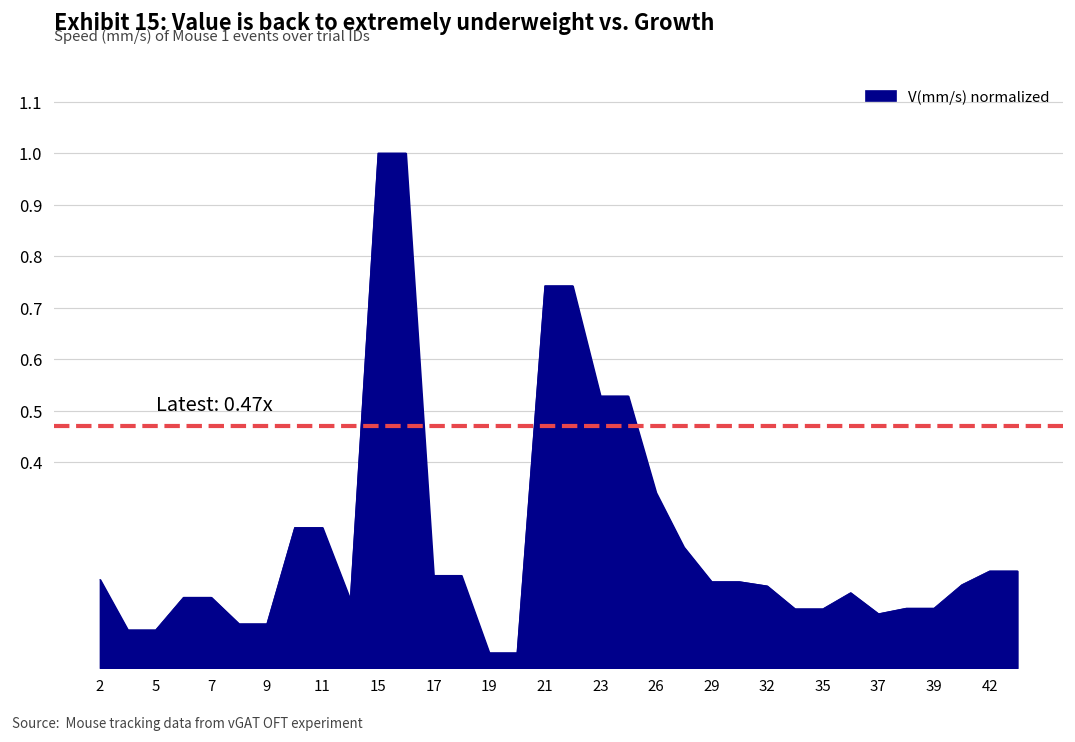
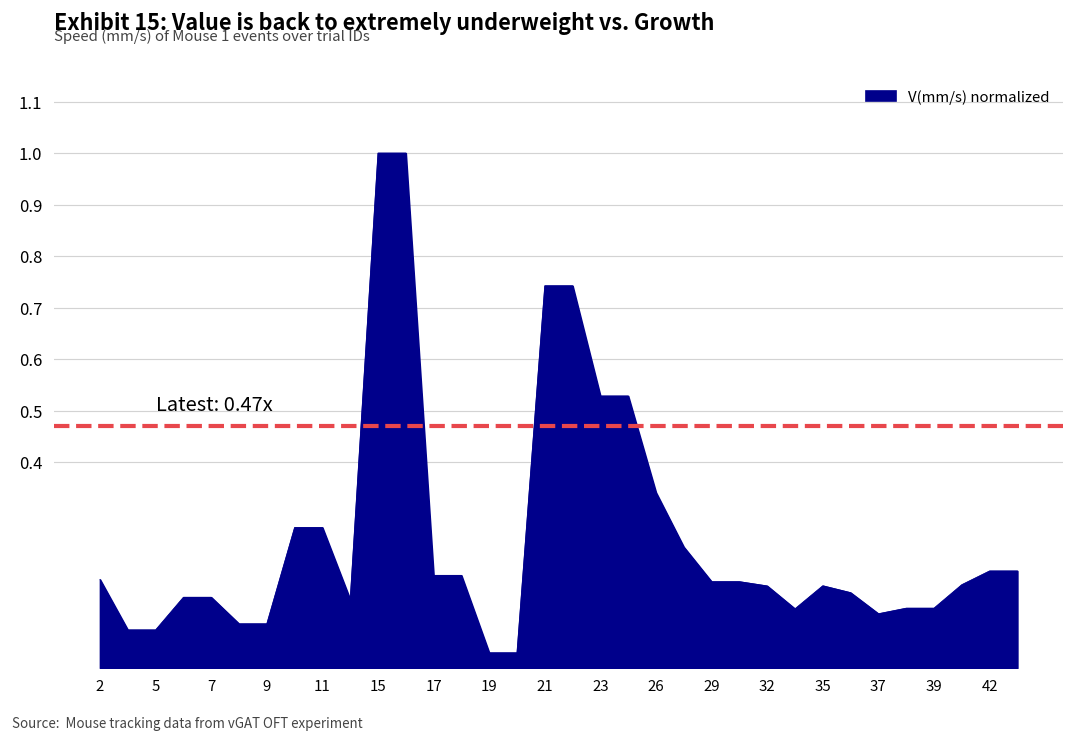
35: 0.11 -> 0.16
